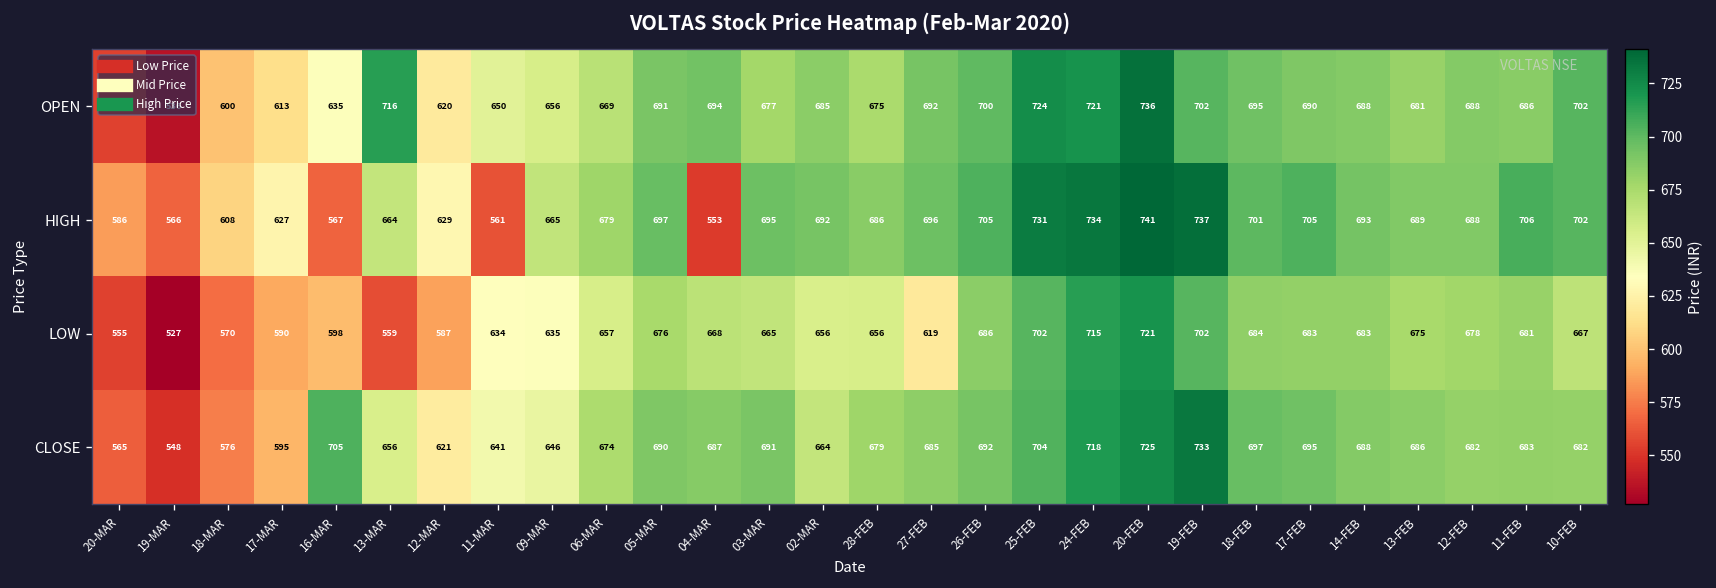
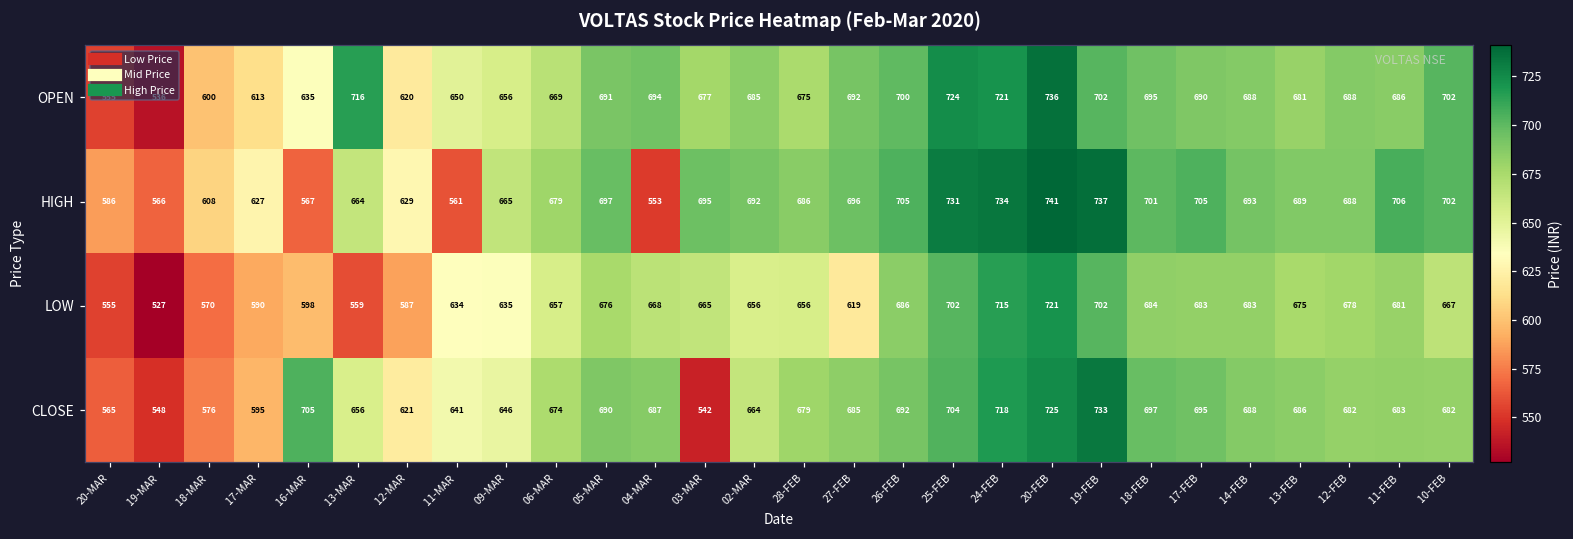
CLOSE, 03-MAR: 691 -> 542
